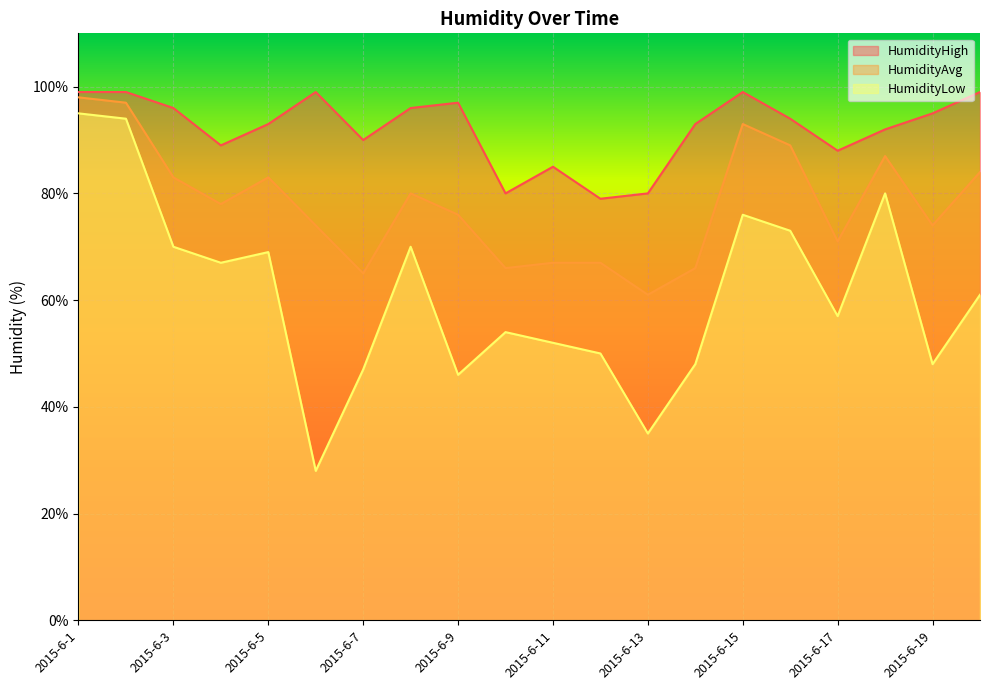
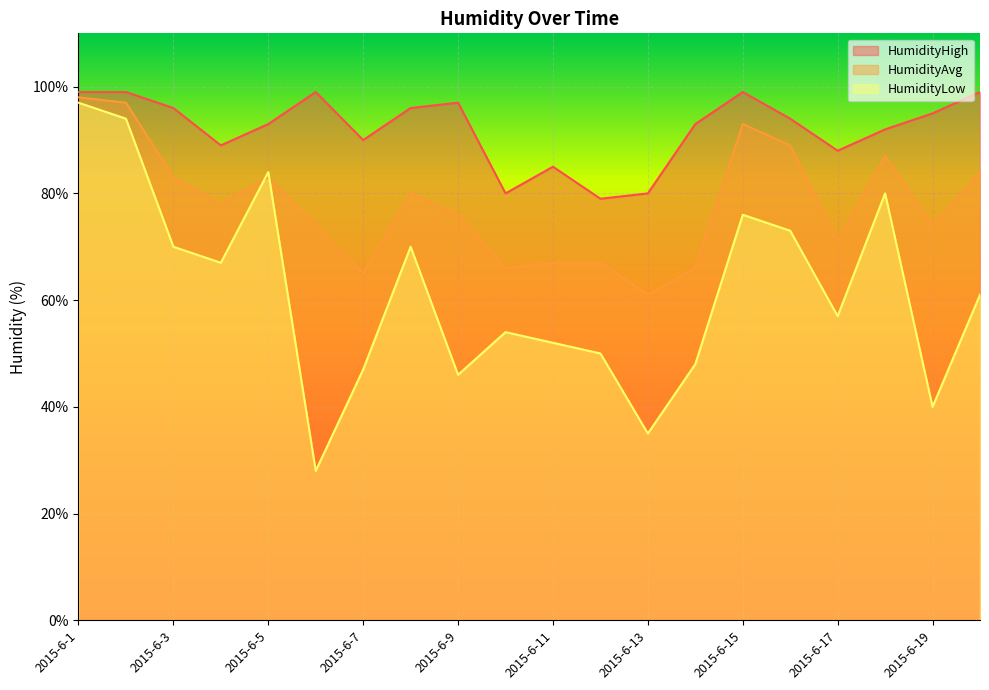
HumidityLow, 2015-6-1: 95% -> 97%
HumidityLow, 2015-6-5: 69% -> 84%
HumidityLow, 2015-6-19: 48% -> 40%
